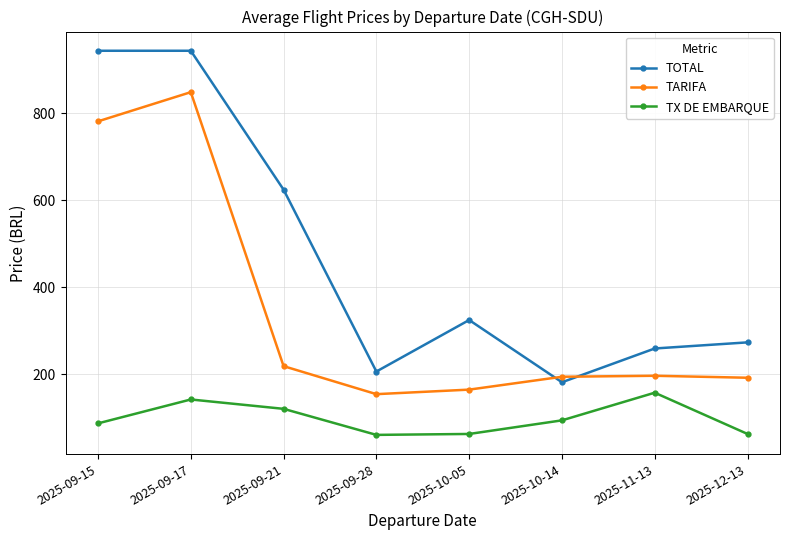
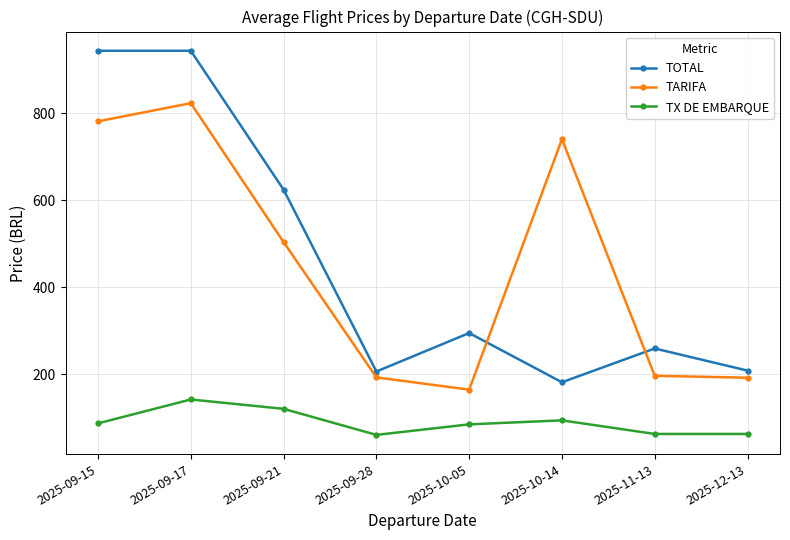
TARIFA, 2025-09-17: 850 -> 820
TARIFA, 2025-09-21: 220 -> 500
TARIFA, 2025-09-28: 150 -> 190
TOTAL, 2025-10-05: 320 -> 290
TX DE EMBARQUE, 2025-10-05: 60 -> 80
TARIFA, 2025-10-14: 190 -> 740
TX DE EMBARQUE, 2025-11-13: 160 -> 60
TOTAL, 2025-12-13: 270 -> 210
